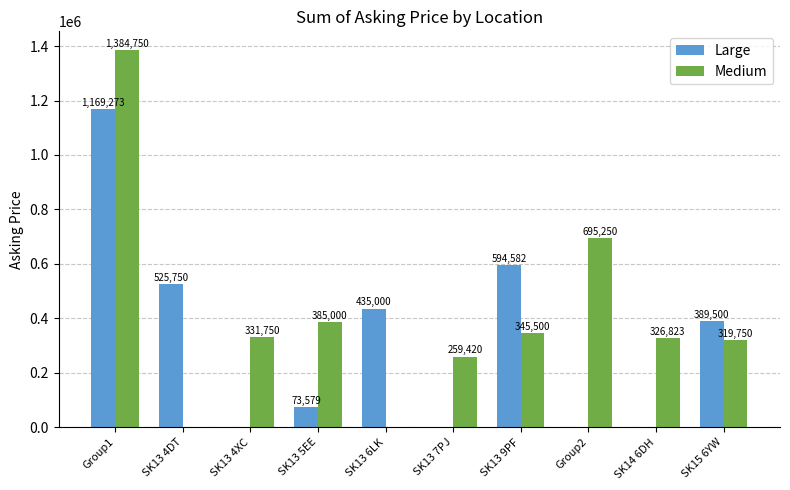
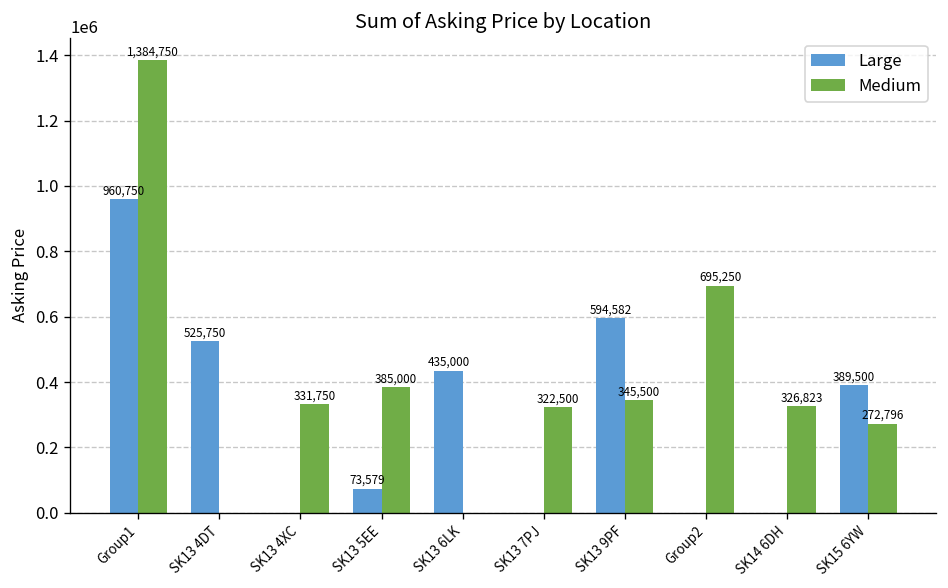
Large, Group1: 1,169,273 -> 960,750
Medium, SK13 7PJ: 259,420 -> 322,500
Medium, SK15 6YW: 319,750 -> 272,796
